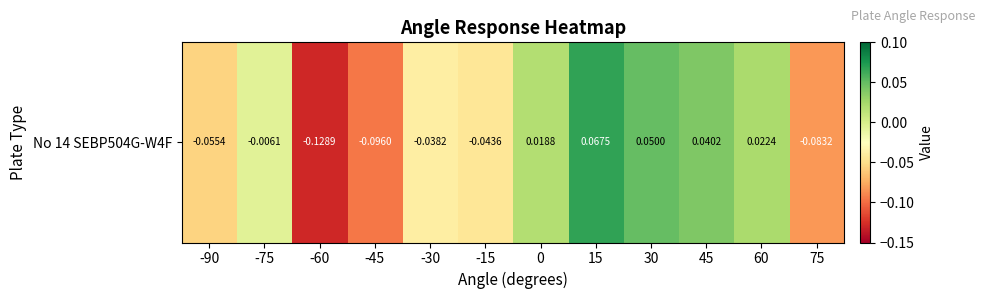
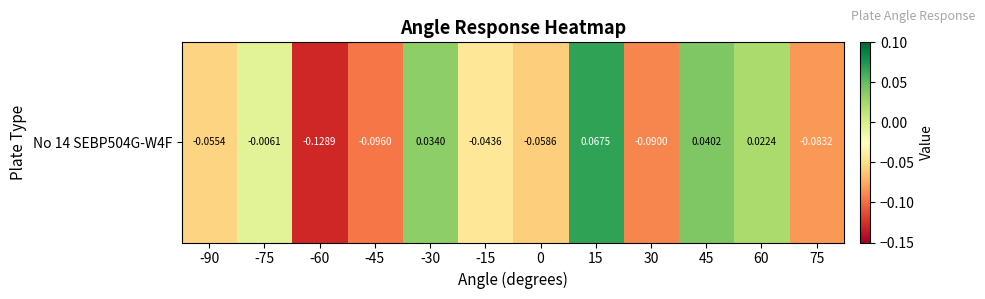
No 14 SEBP504G-W4F, -30: -0.0382 -> 0.0340
No 14 SEBP504G-W4F, 0: 0.0188 -> -0.0586
No 14 SEBP504G-W4F, 30: 0.0500 -> -0.0900
